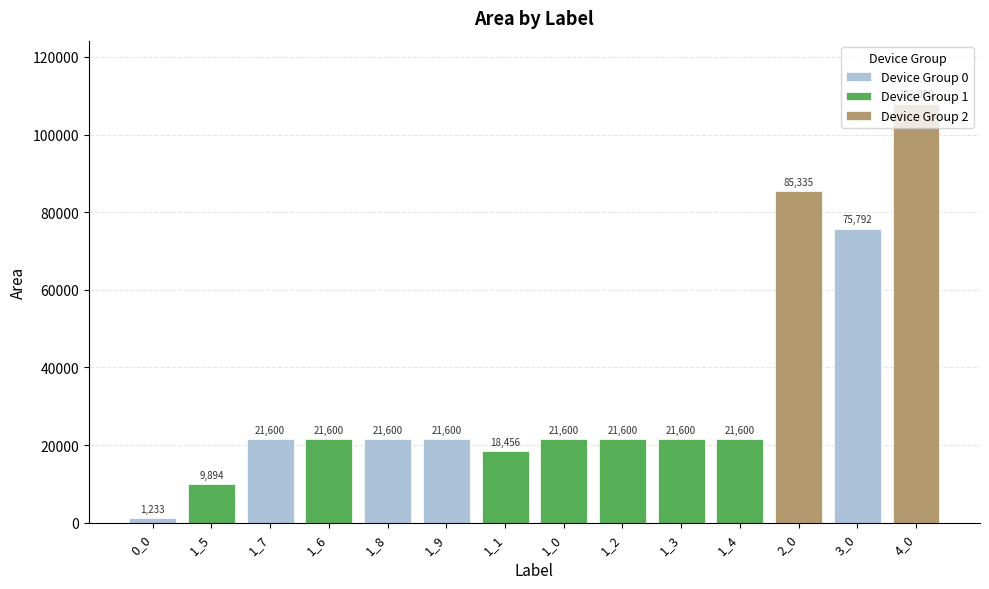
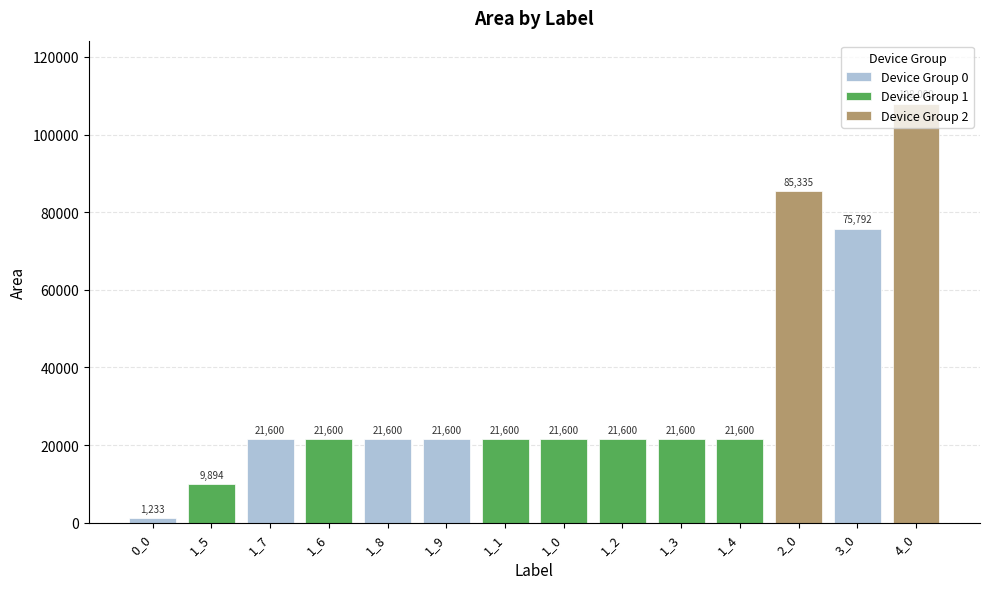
Device Group 1, 1_1: 18,456 -> 21,600
